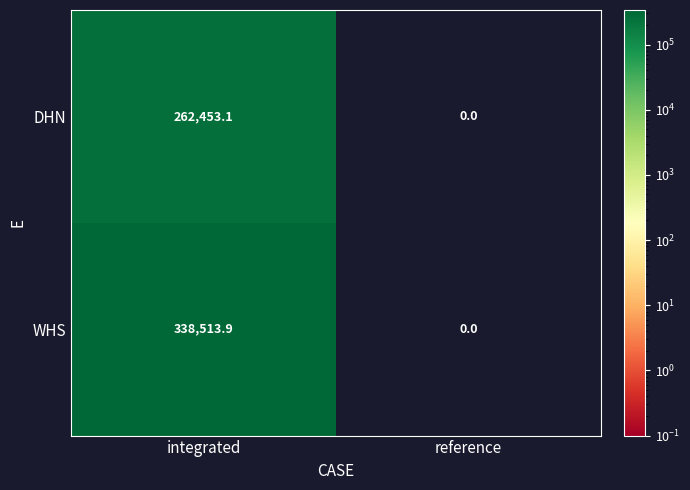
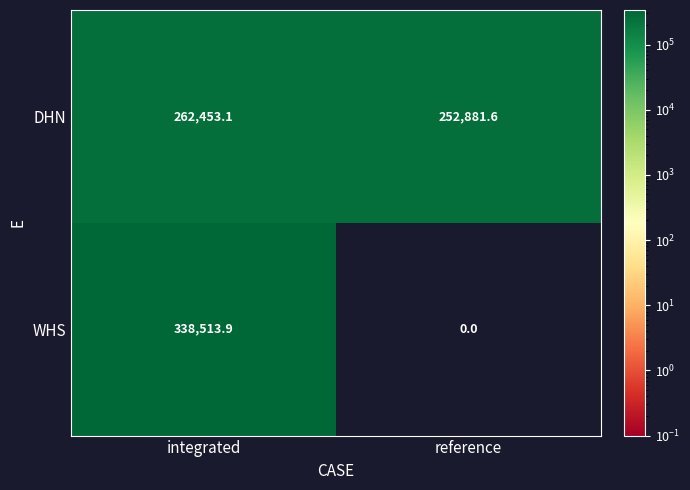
DHN, reference: 0.0 -> 252,881.6
